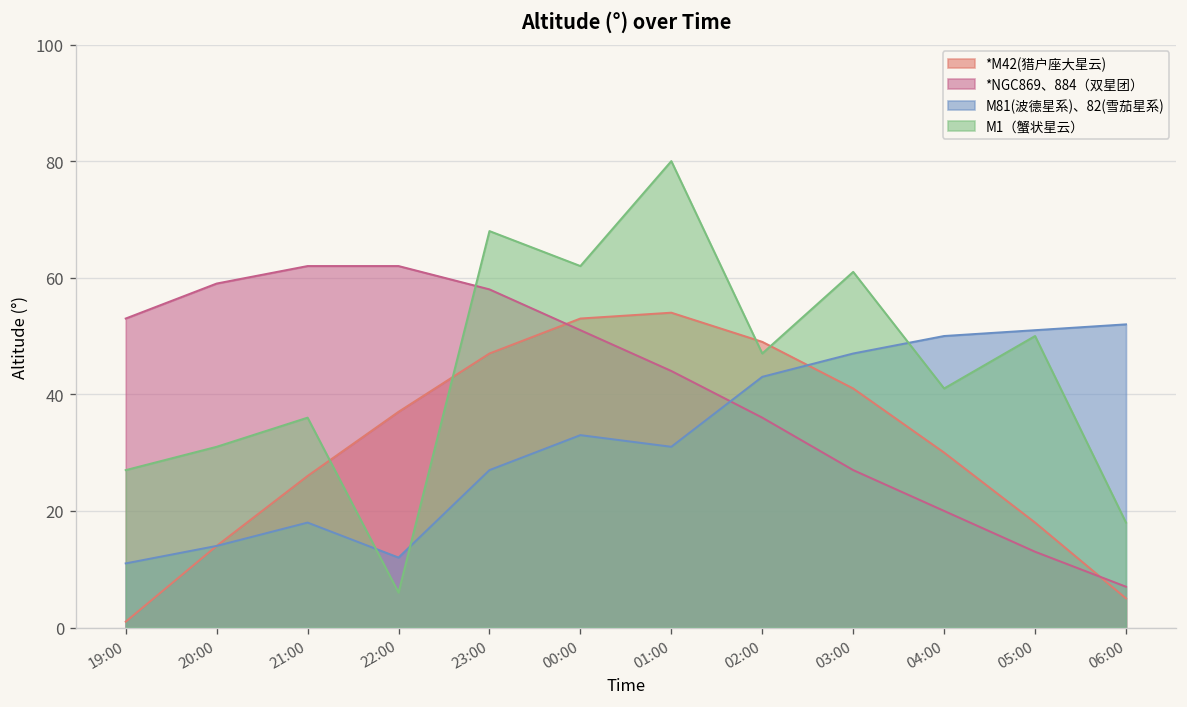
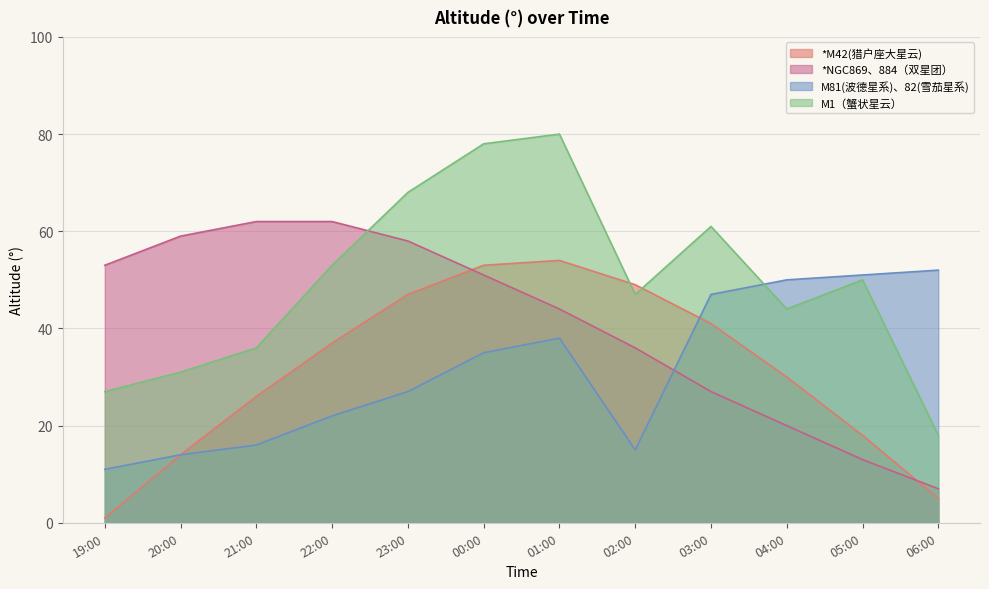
M81(波德星系)、82(雪茄星系), 21:00: 18 -> 16
M81(波德星系)、82(雪茄星系), 22:00: 12 -> 22
M1（蟹状星云）, 22:00: 6 -> 53
M81(波德星系)、82(雪茄星系), 00:00: 33 -> 35
M1（蟹状星云）, 00:00: 62 -> 78
M81(波德星系)、82(雪茄星系), 01:00: 31 -> 38
M81(波德星系)、82(雪茄星系), 02:00: 43 -> 15
M1（蟹状星云）, 04:00: 41 -> 44
